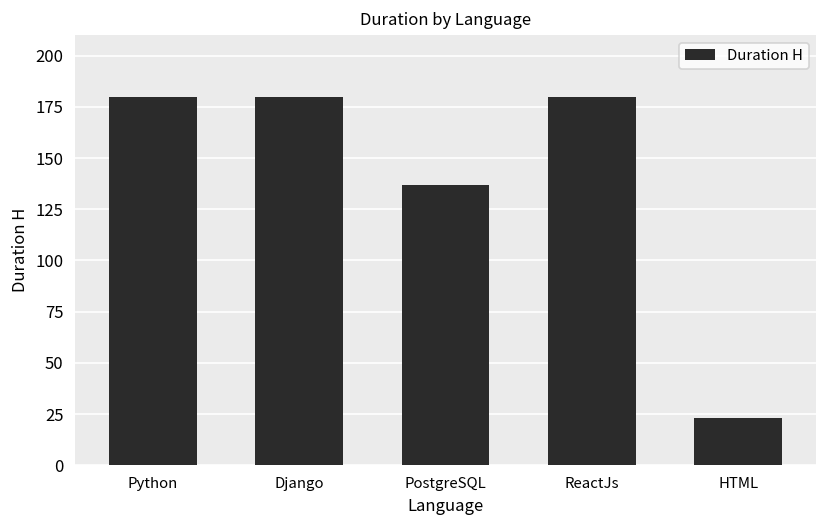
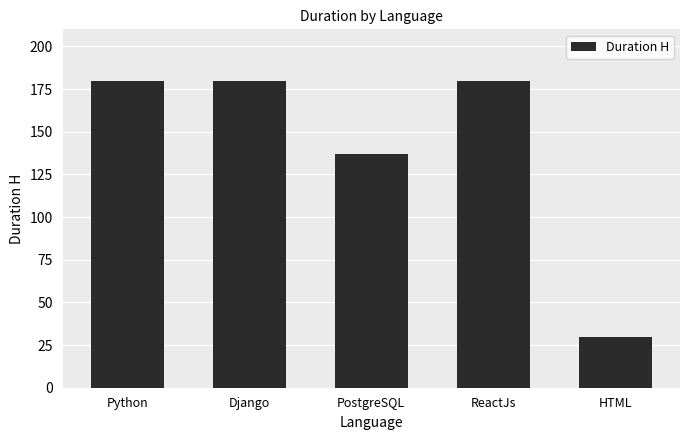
HTML: 23 -> 30
